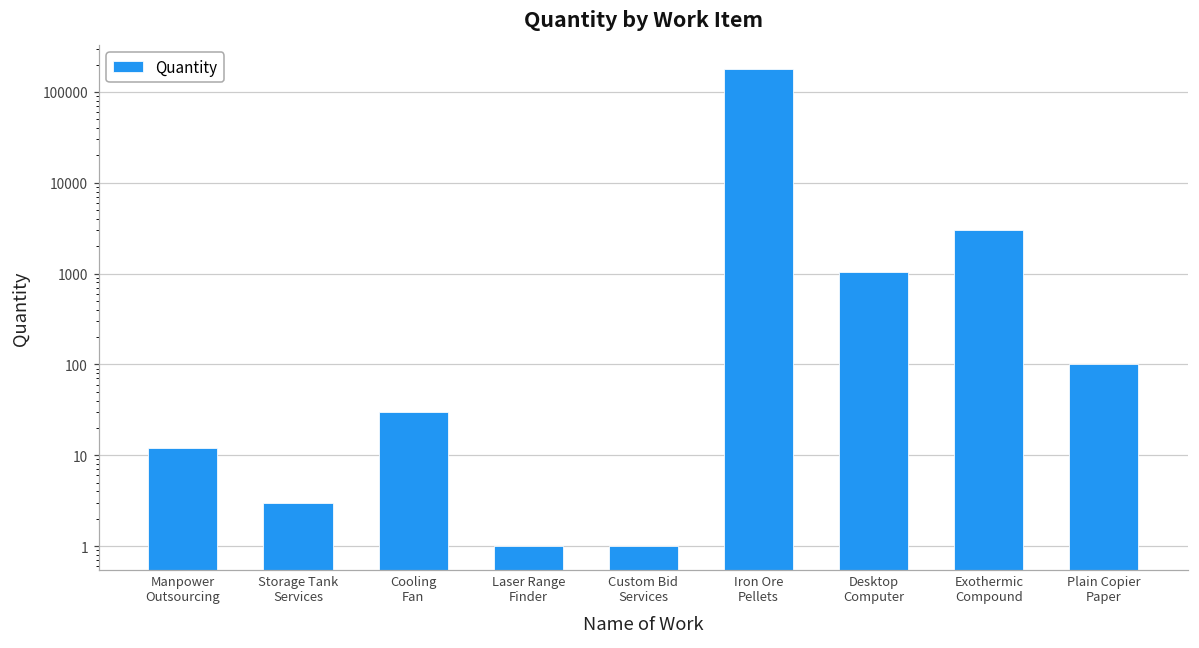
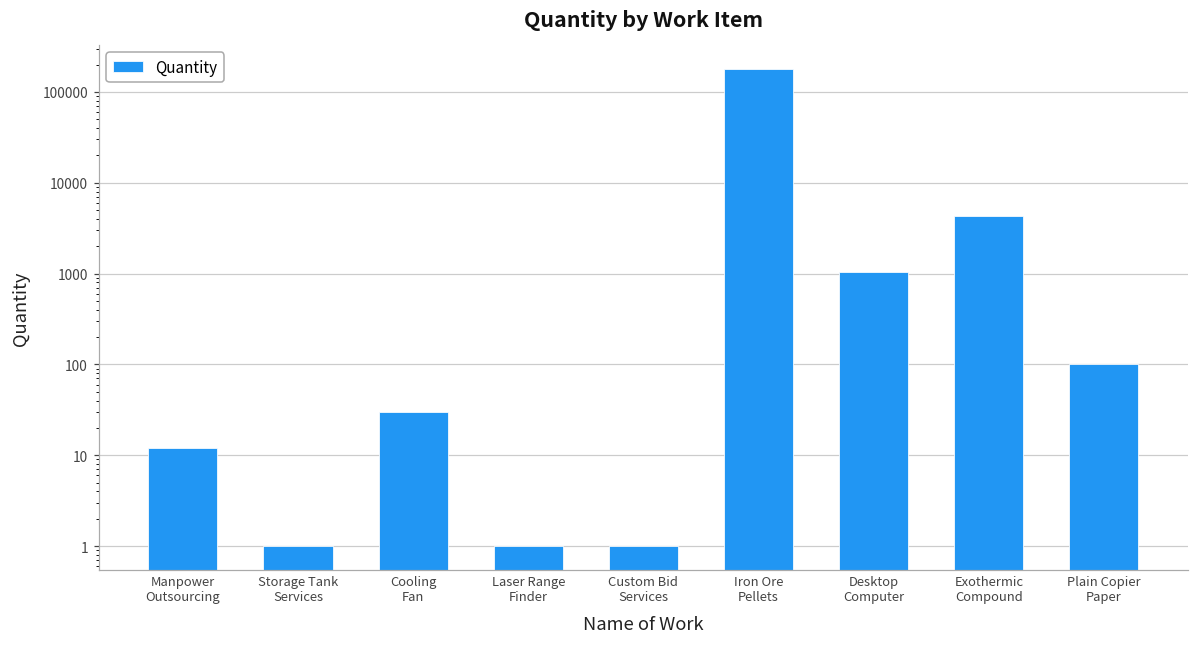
Storage Tank Services: 3 -> 1
Exothermic Compound: 3000 -> 4000
